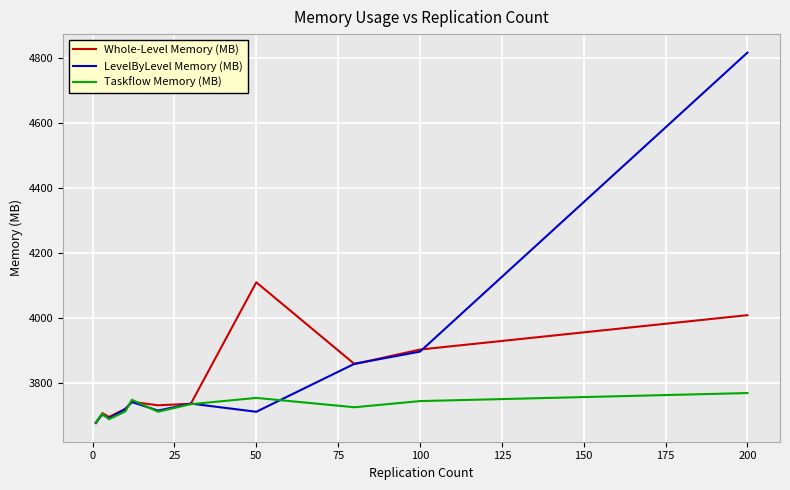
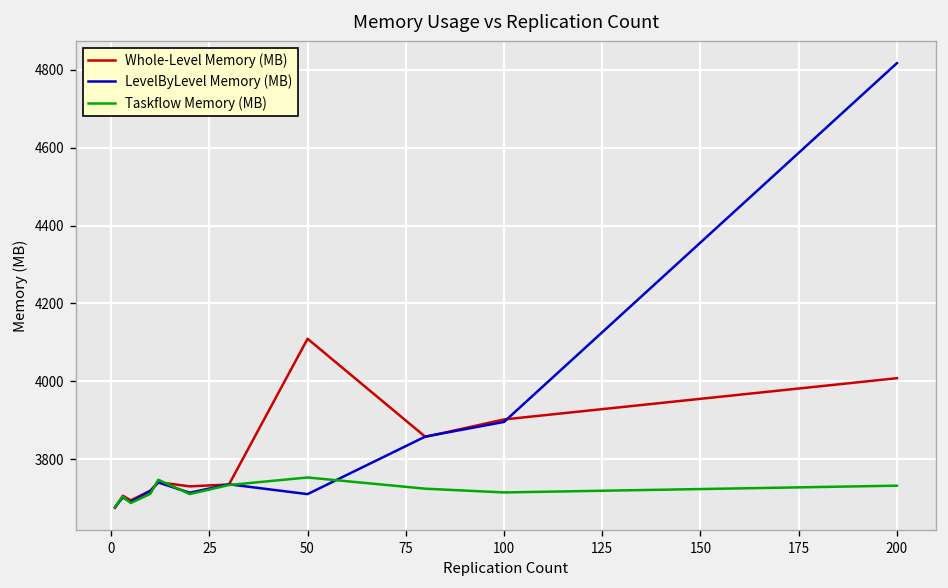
Taskflow Memory (MB), 100: 3740 -> 3710
Taskflow Memory (MB), 200: 3770 -> 3730
